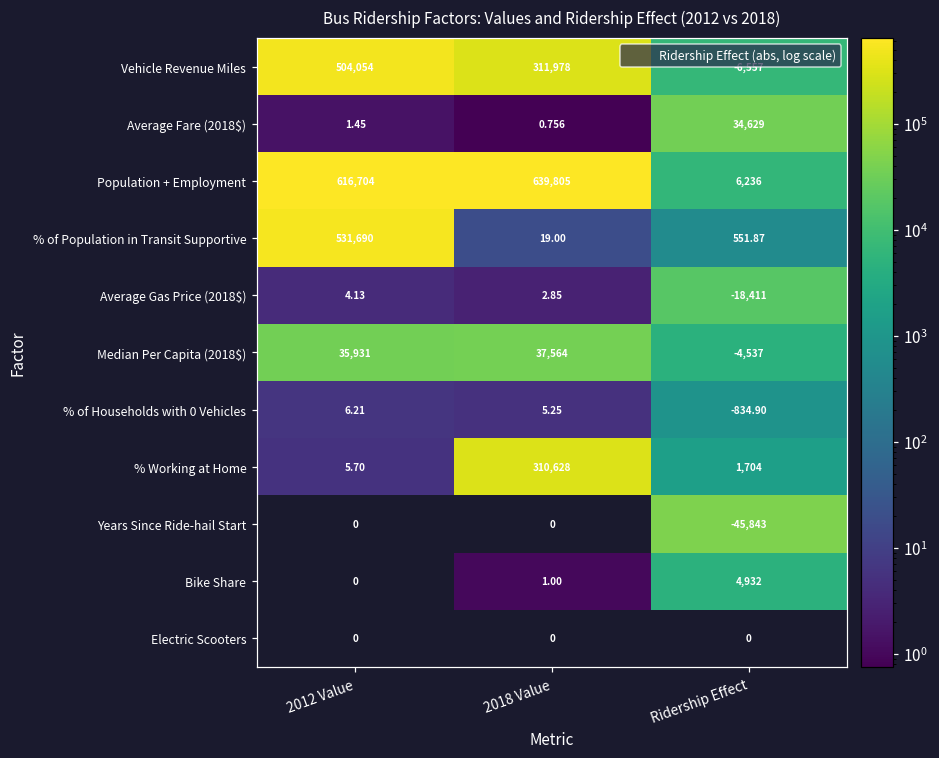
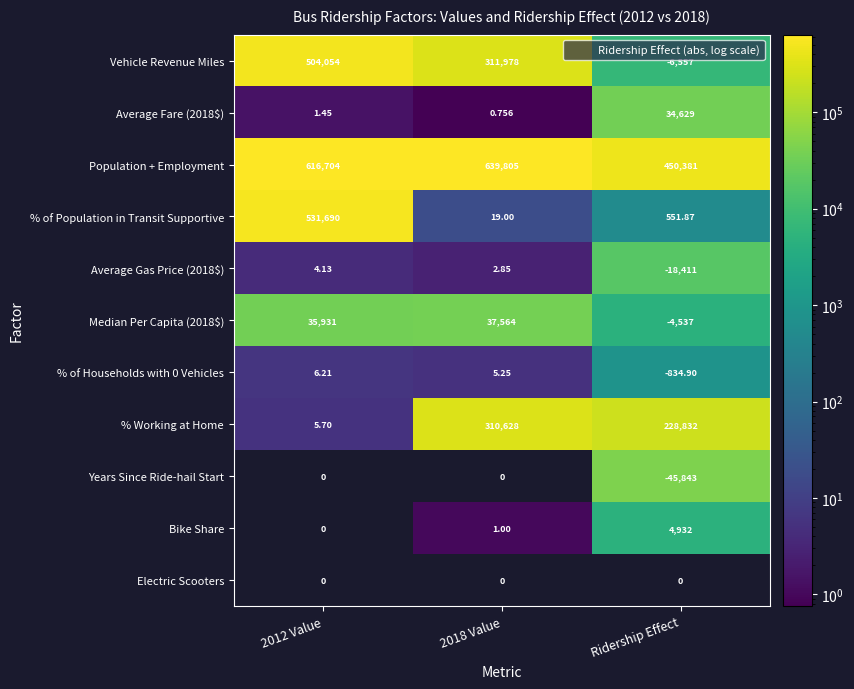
Population + Employment, Ridership Effect: 6,236 -> 450,381
% Working at Home, Ridership Effect: 1,704 -> 228,832
